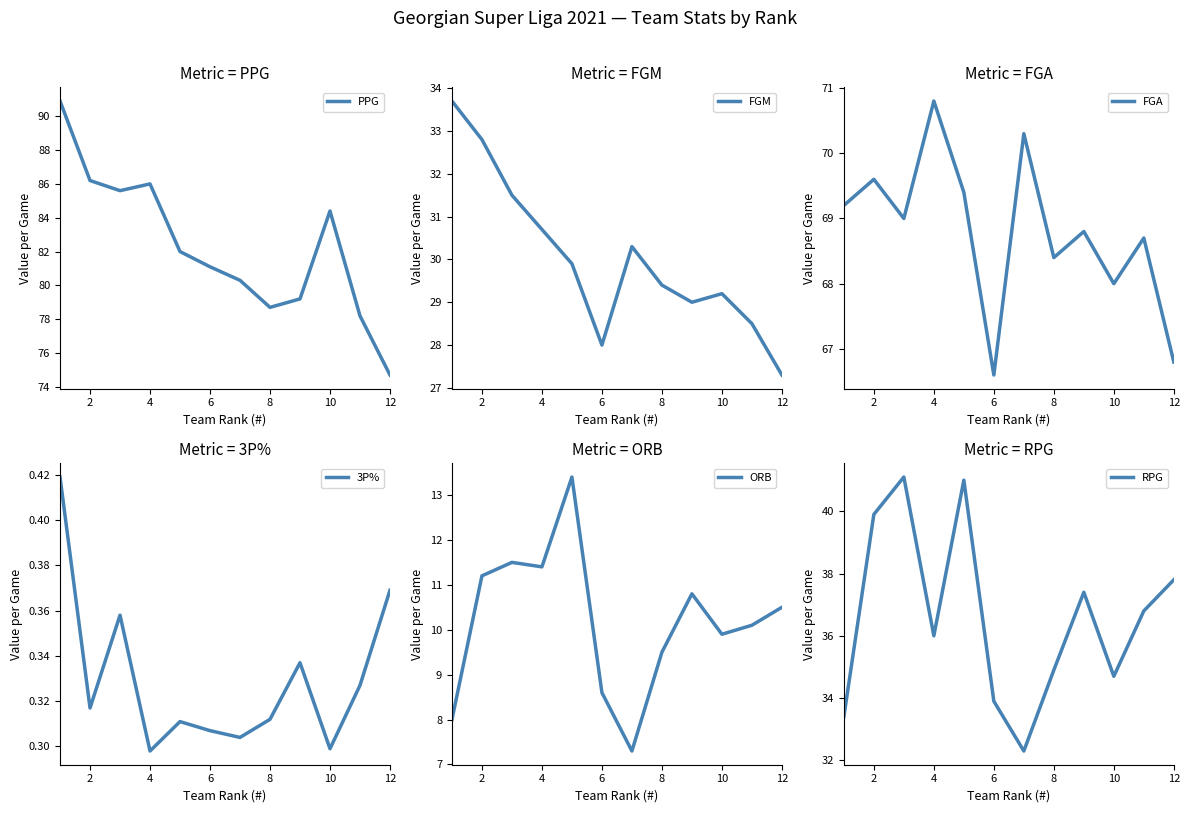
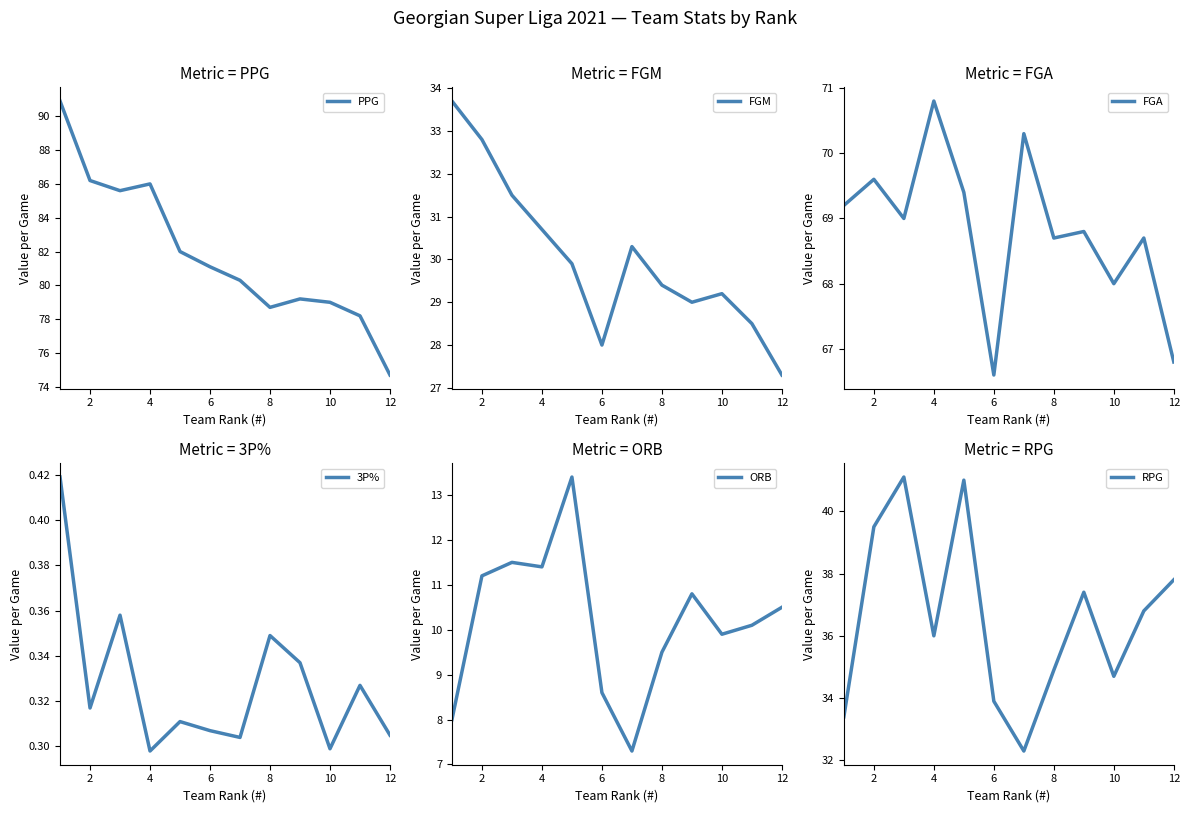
Metric = PPG, 10: 84.4 -> 79.0
Metric = FGA, 8: 68.4 -> 68.7
Metric = 3P%, 8: 0.312 -> 0.349
Metric = 3P%, 12: 0.369 -> 0.305
Metric = RPG, 2: 39.9 -> 39.5
